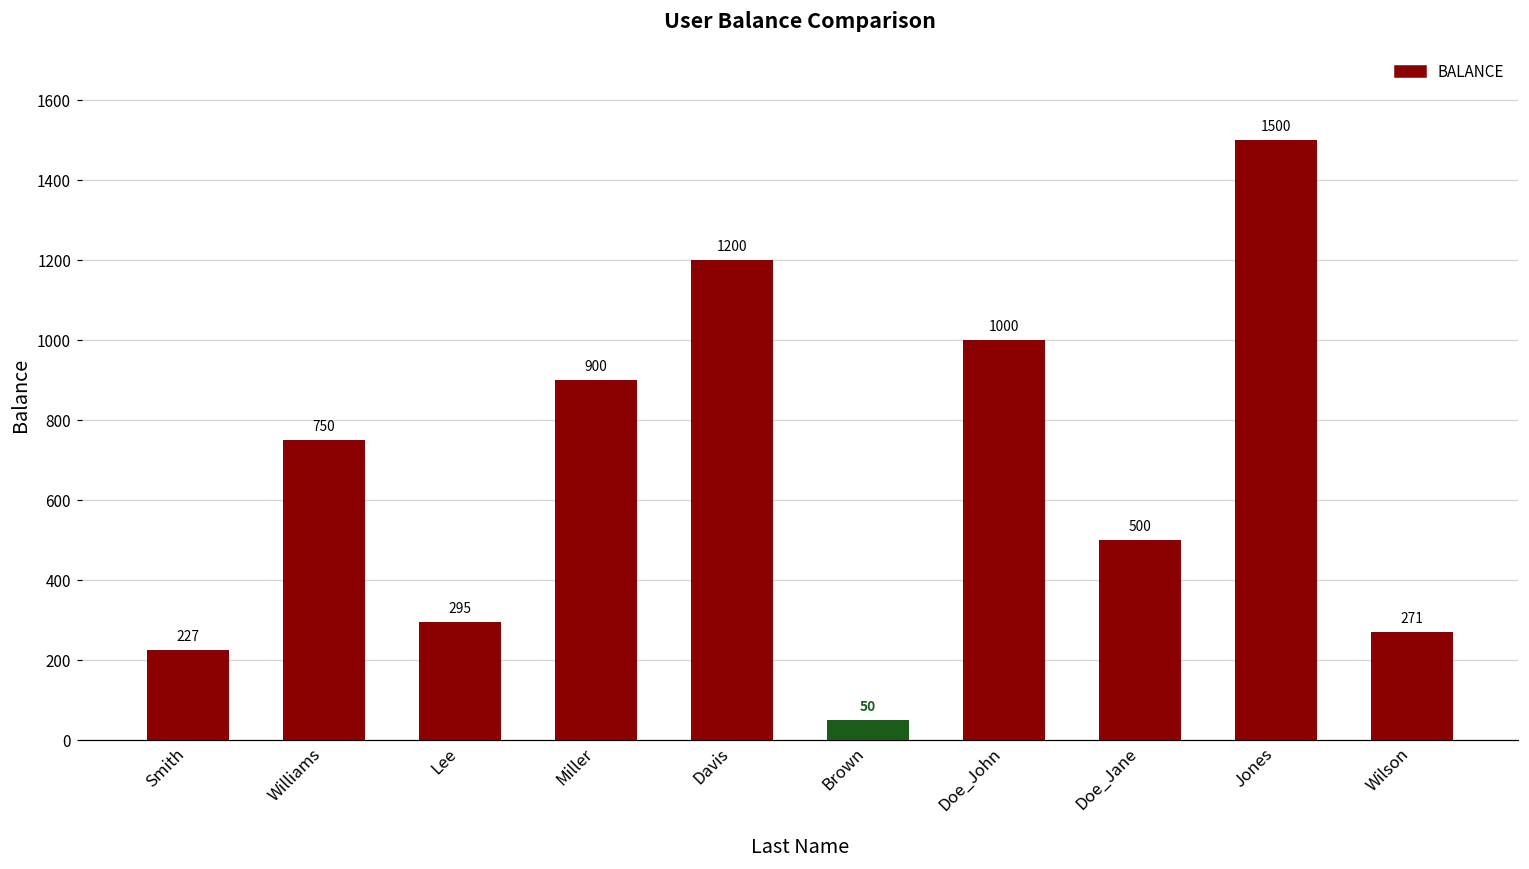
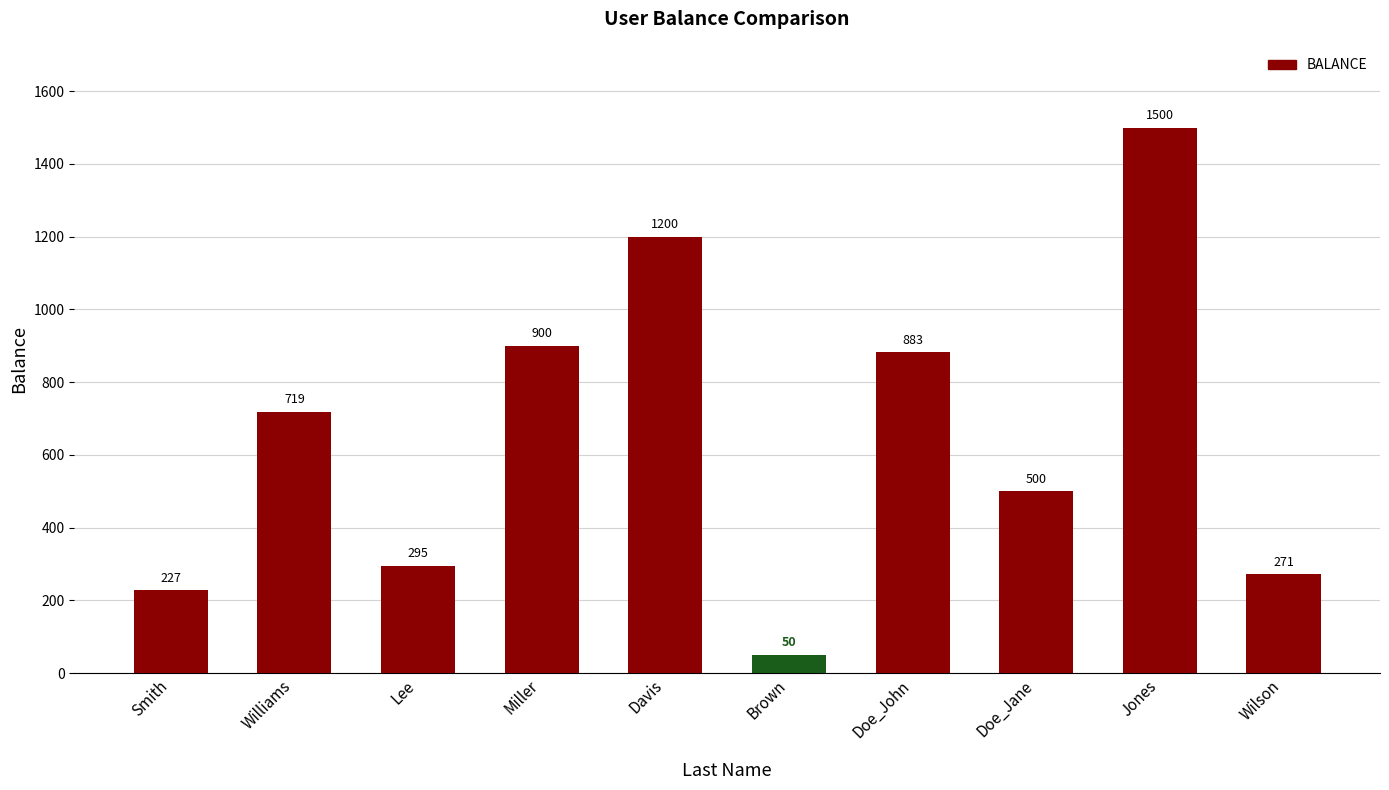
Williams: 750 -> 719
Doe_John: 1000 -> 883
